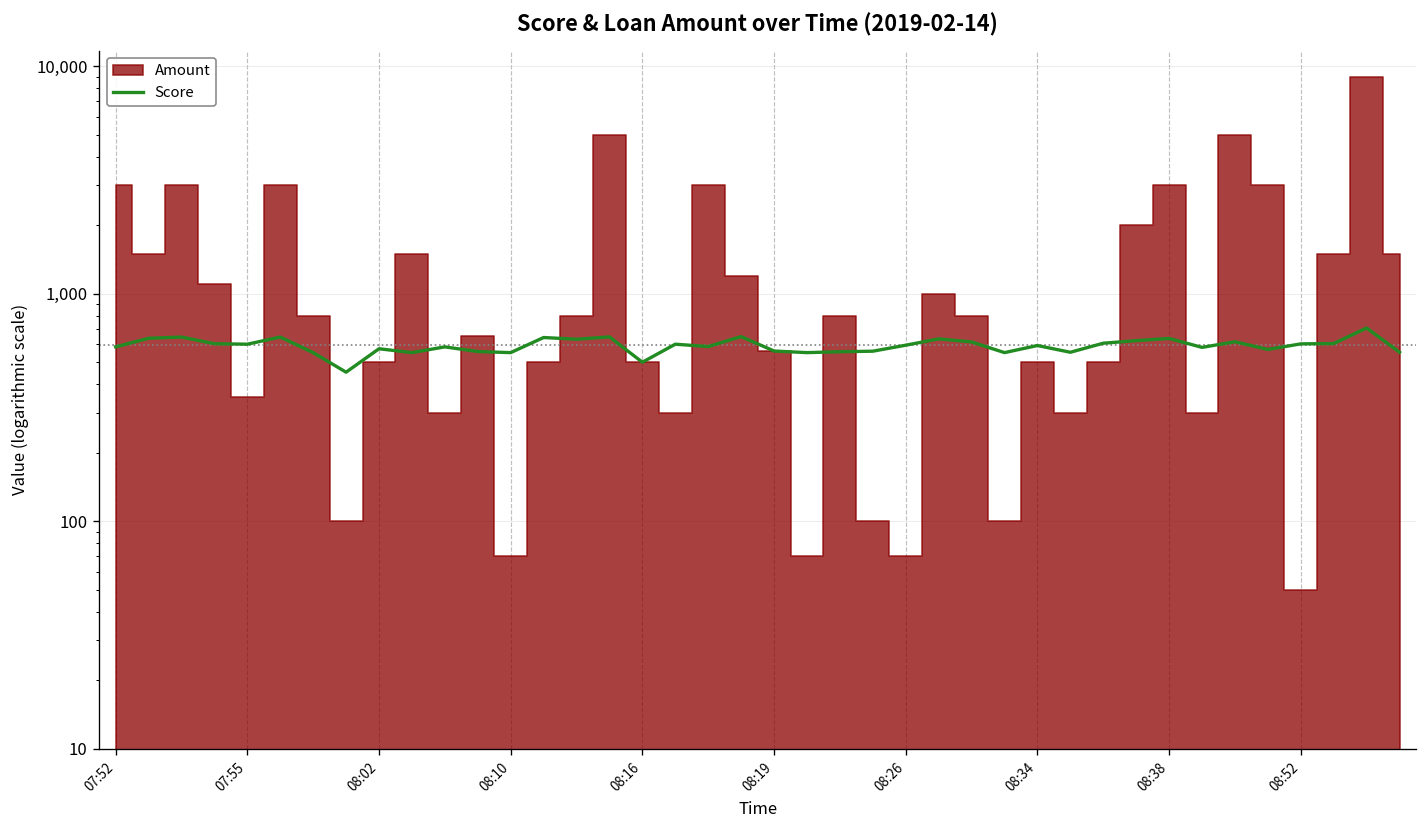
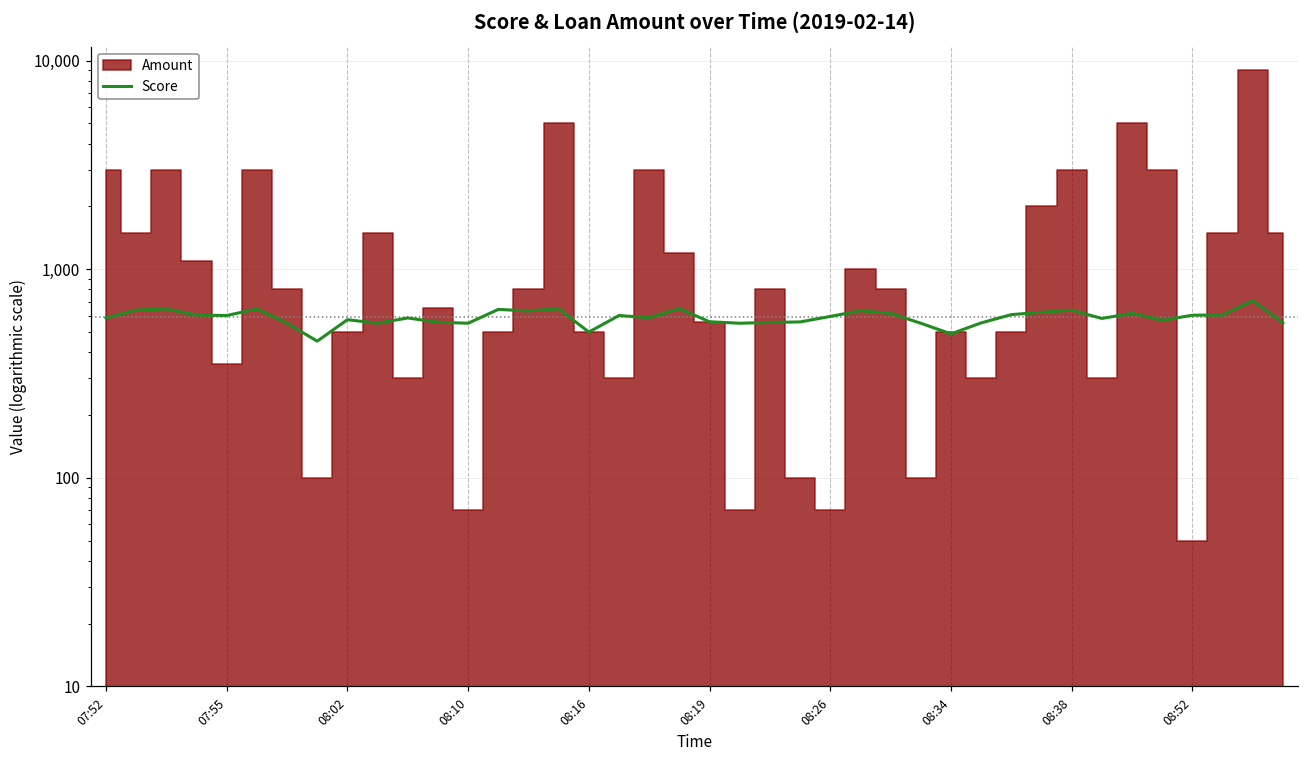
Score, 08:34: 590 -> 490
